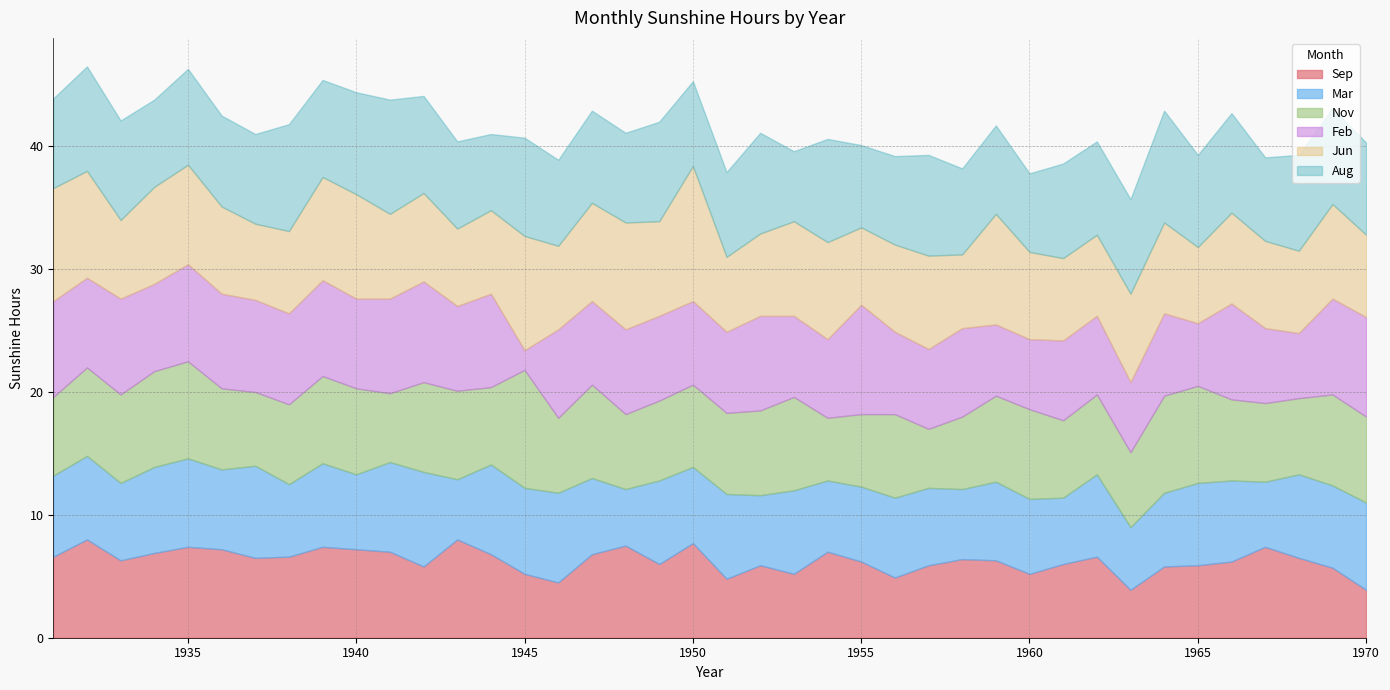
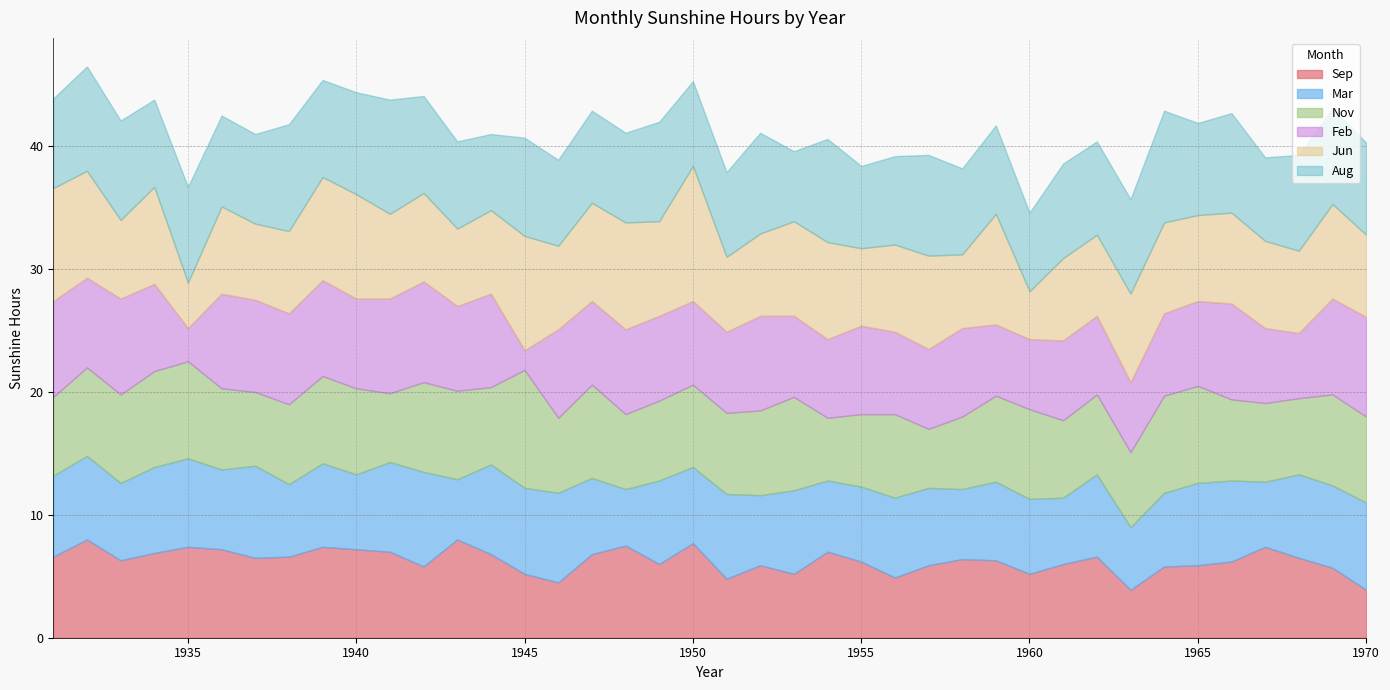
Feb, 1935: 7.9 -> 2.7
Jun, 1935: 8.1 -> 3.7
Feb, 1955: 8.9 -> 7.2
Jun, 1960: 7.1 -> 3.9
Feb, 1965: 5.1 -> 6.9
Jun, 1965: 6.2 -> 7.0
